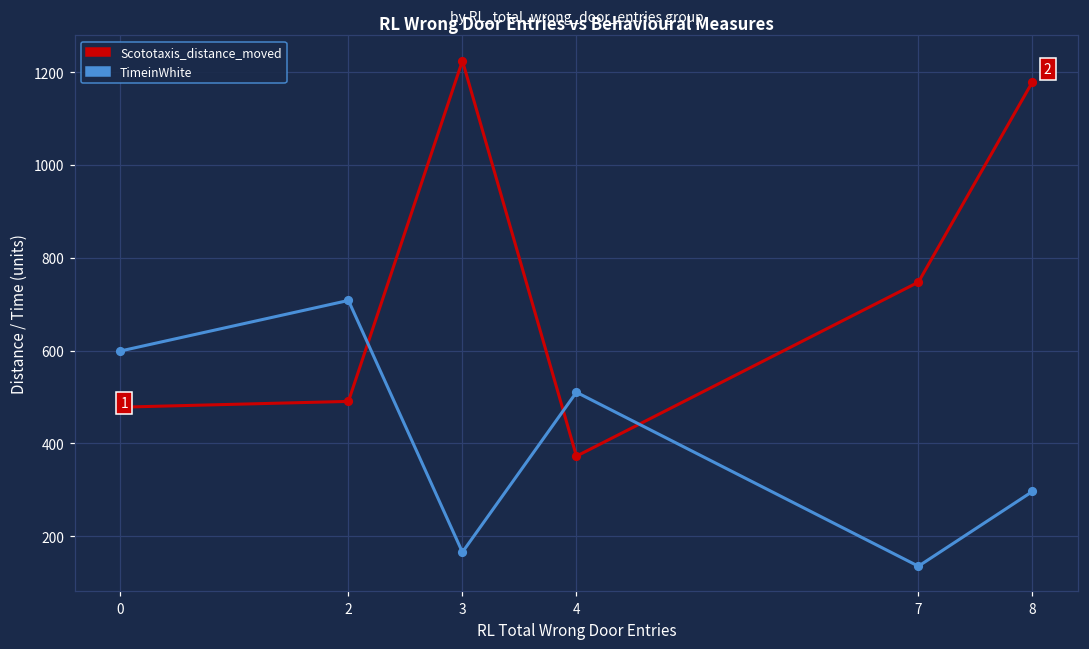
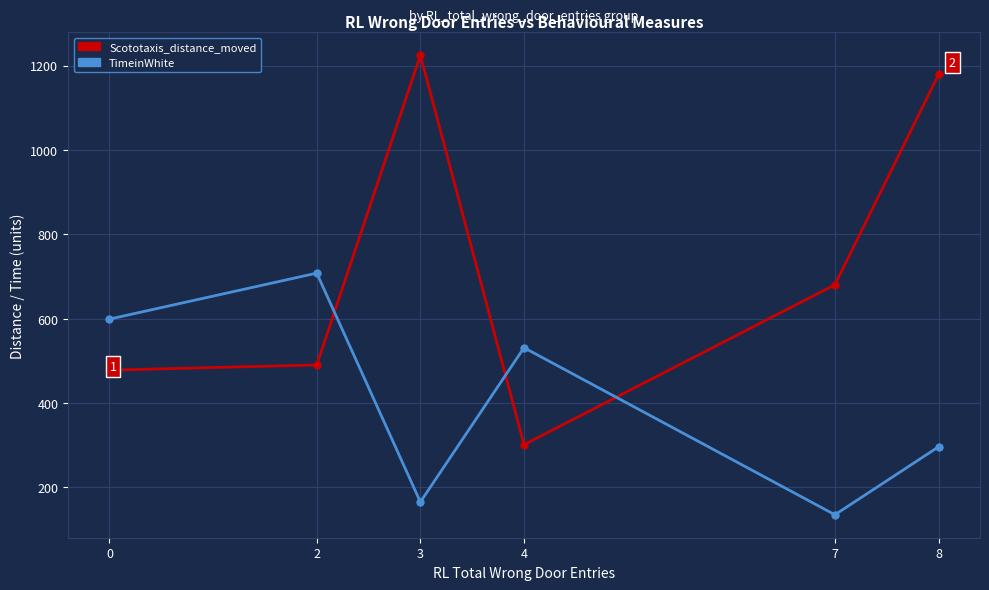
Scototaxis_distance_moved, 4: 370 -> 300
TimeinWhite, 4: 510 -> 530
Scototaxis_distance_moved, 7: 750 -> 680
